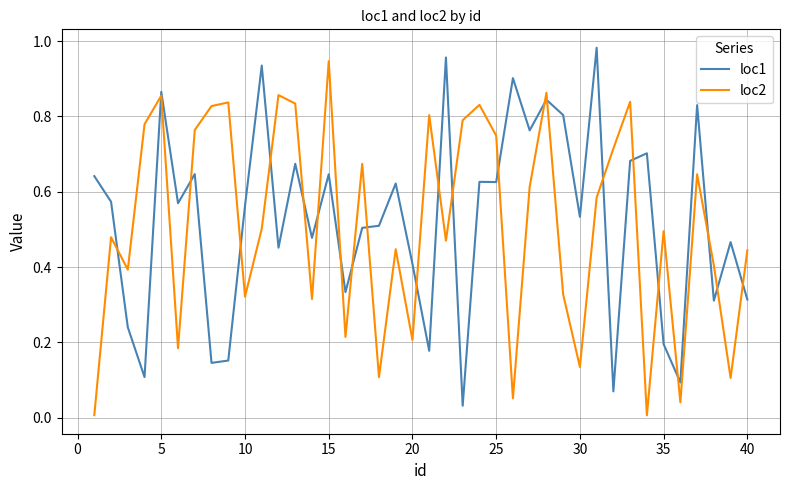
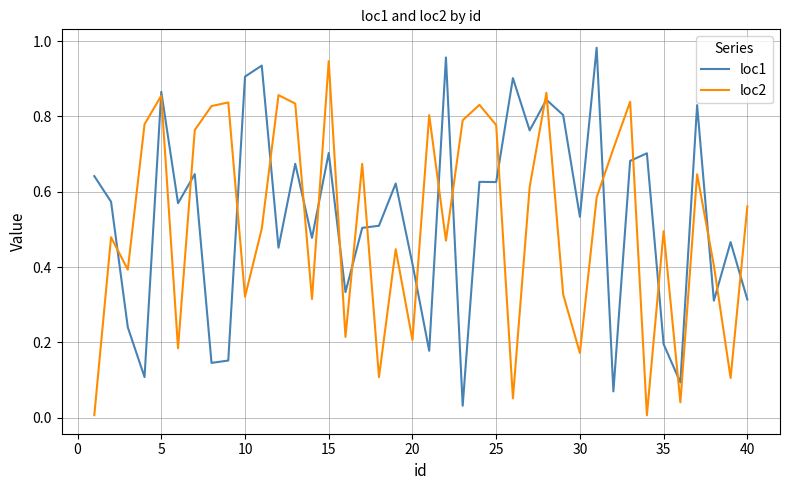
loc1, 10: 0.56 -> 0.91
loc1, 15: 0.65 -> 0.70
loc2, 25: 0.75 -> 0.78
loc2, 30: 0.13 -> 0.17
loc2, 40: 0.44 -> 0.56
